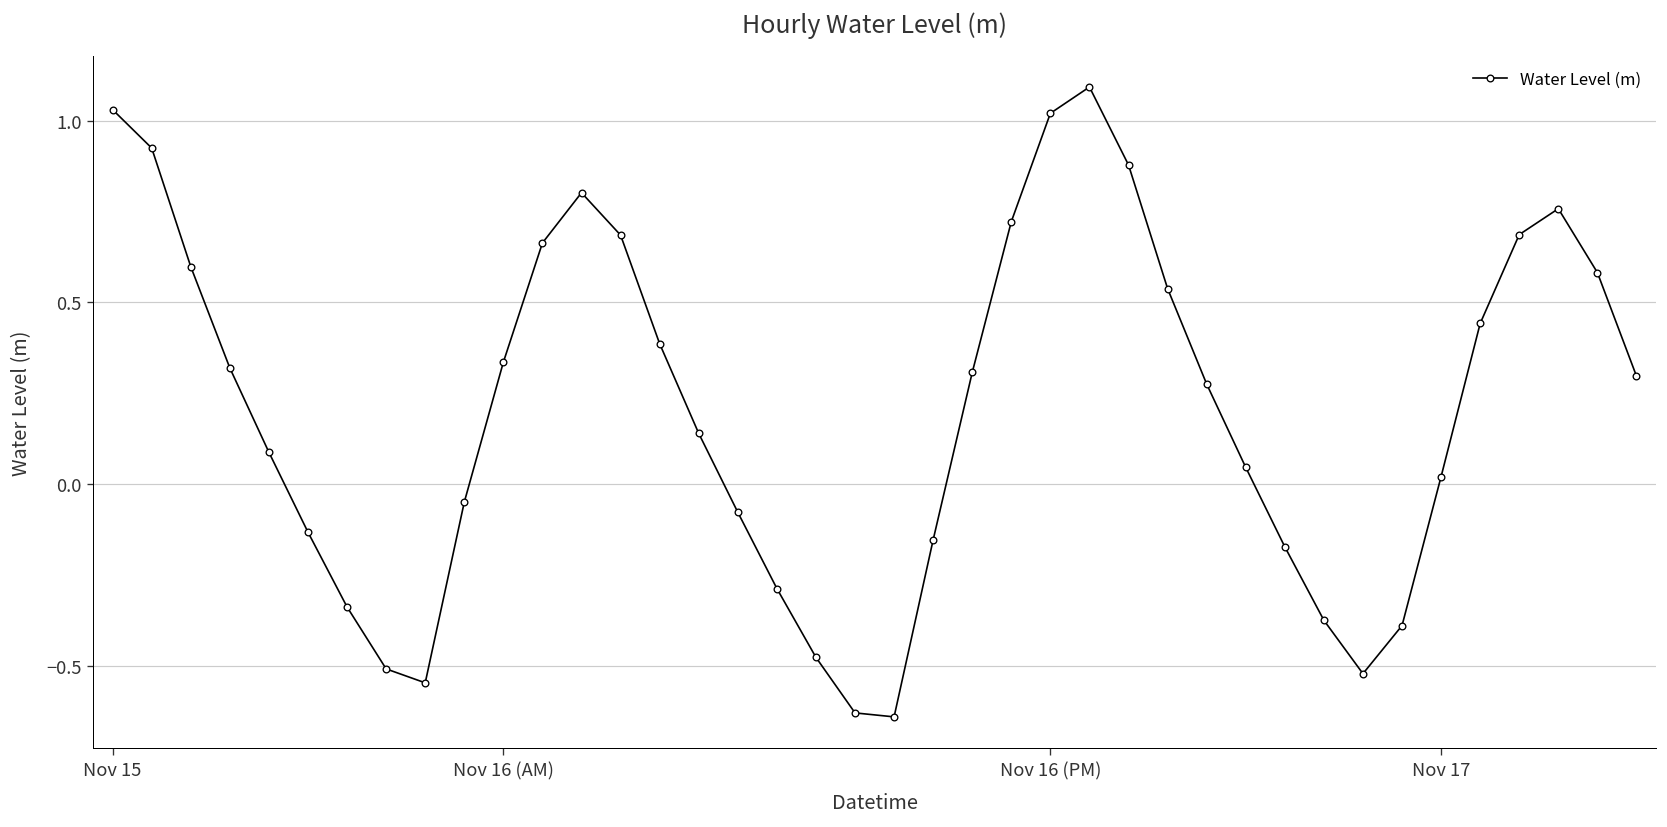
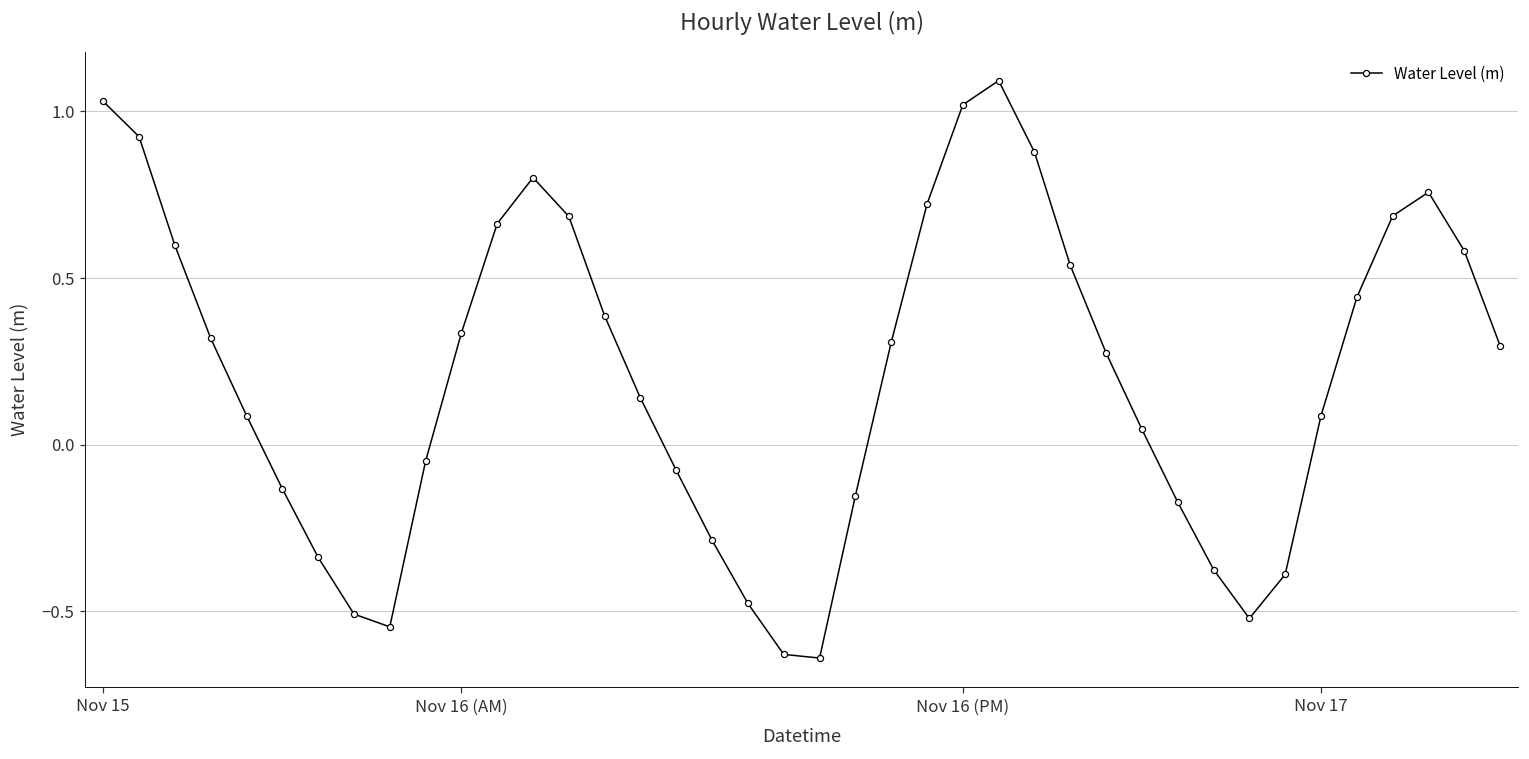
Nov 17: 0.02 -> 0.09
